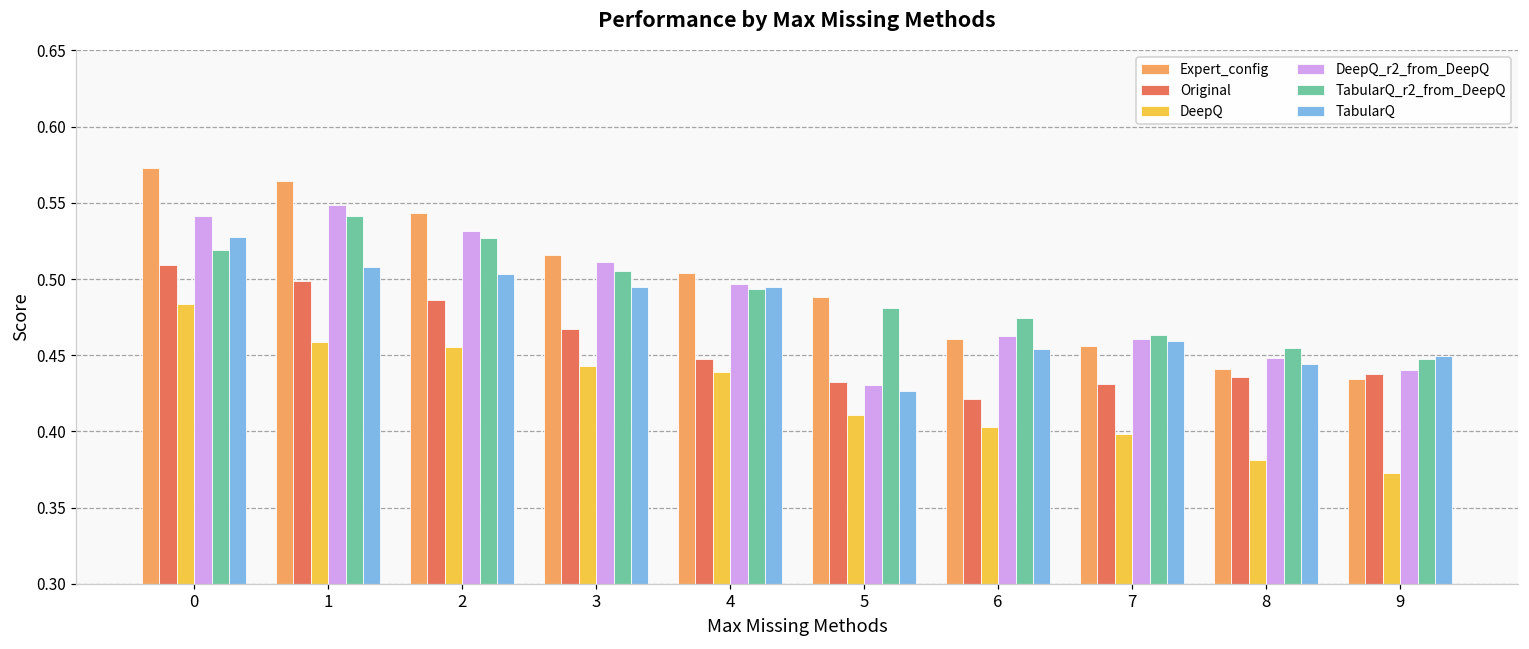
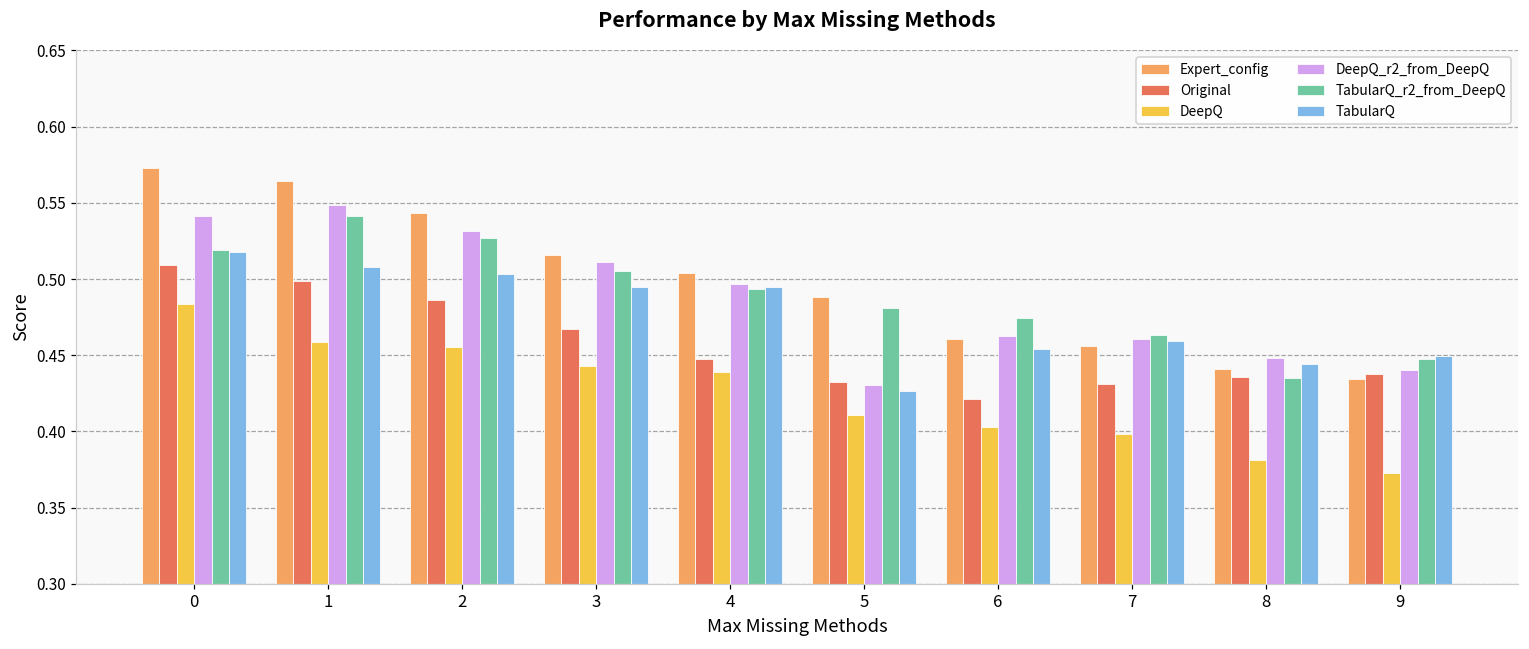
TabularQ, 0: 0.528 -> 0.518
TabularQ_r2_from_DeepQ, 8: 0.454 -> 0.435
